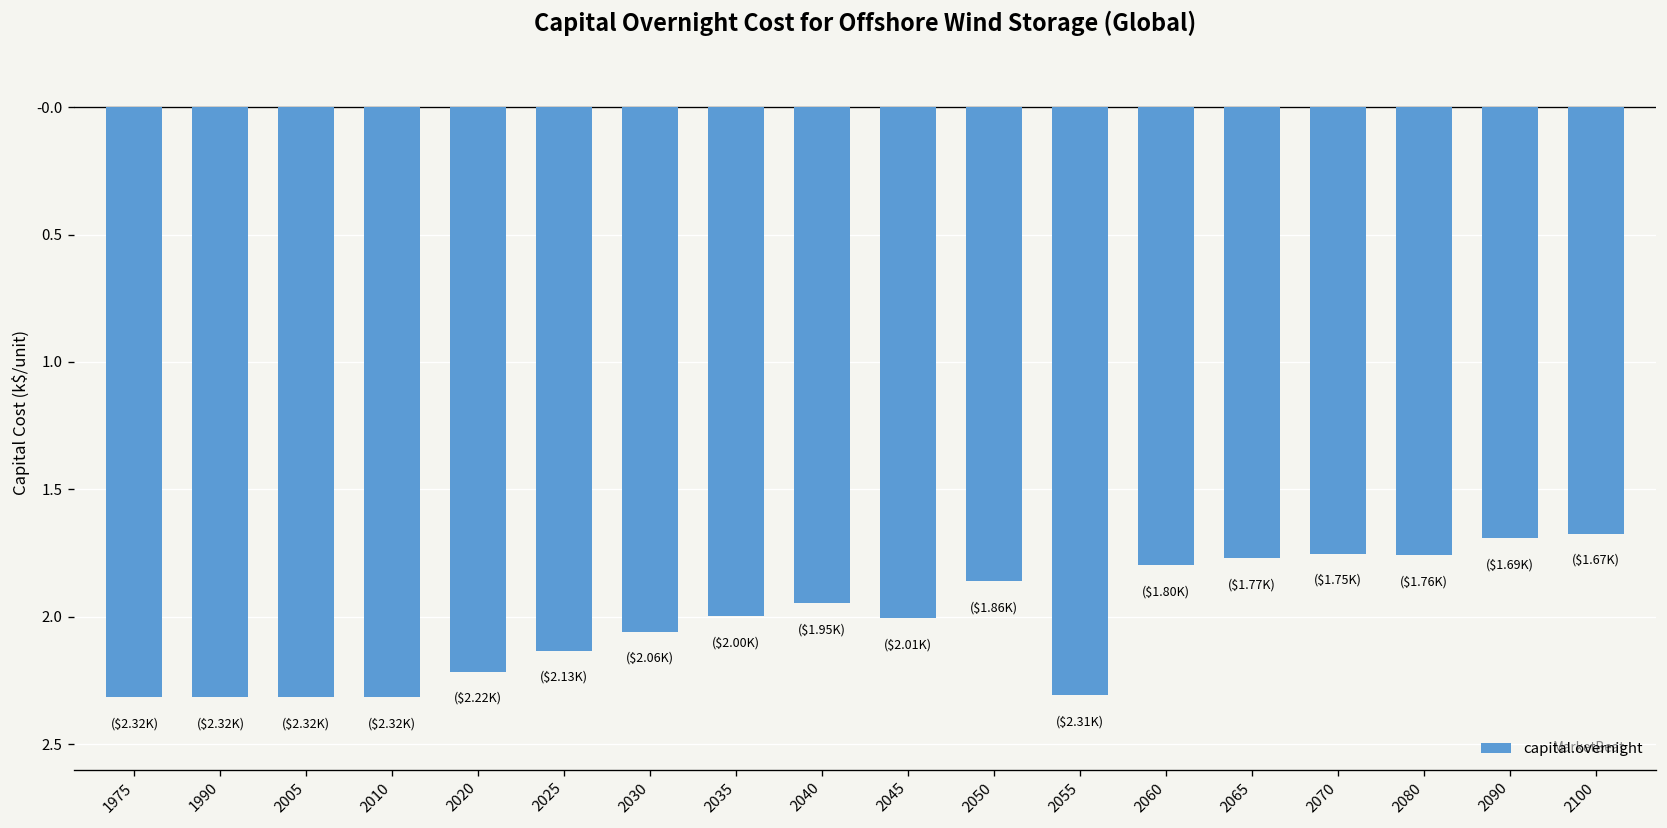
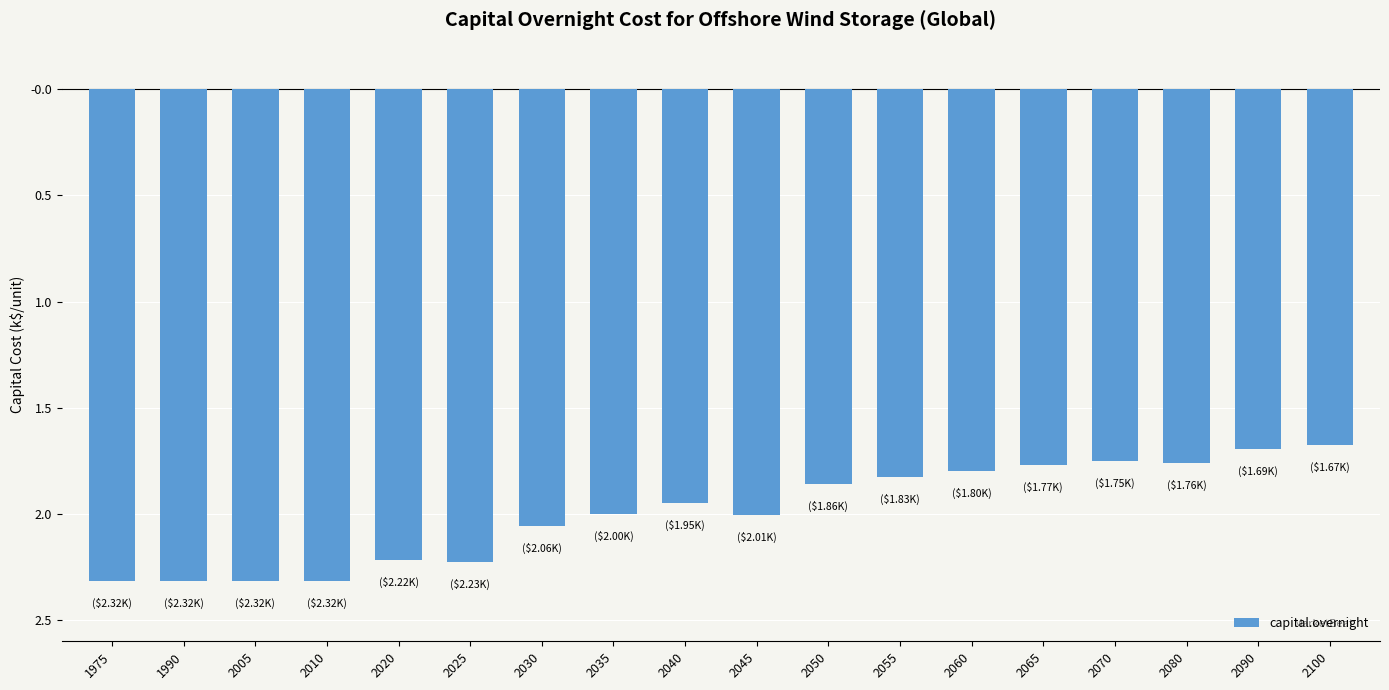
2025: ($2.13K) -> ($2.23K)
2055: ($2.31K) -> ($1.83K)
